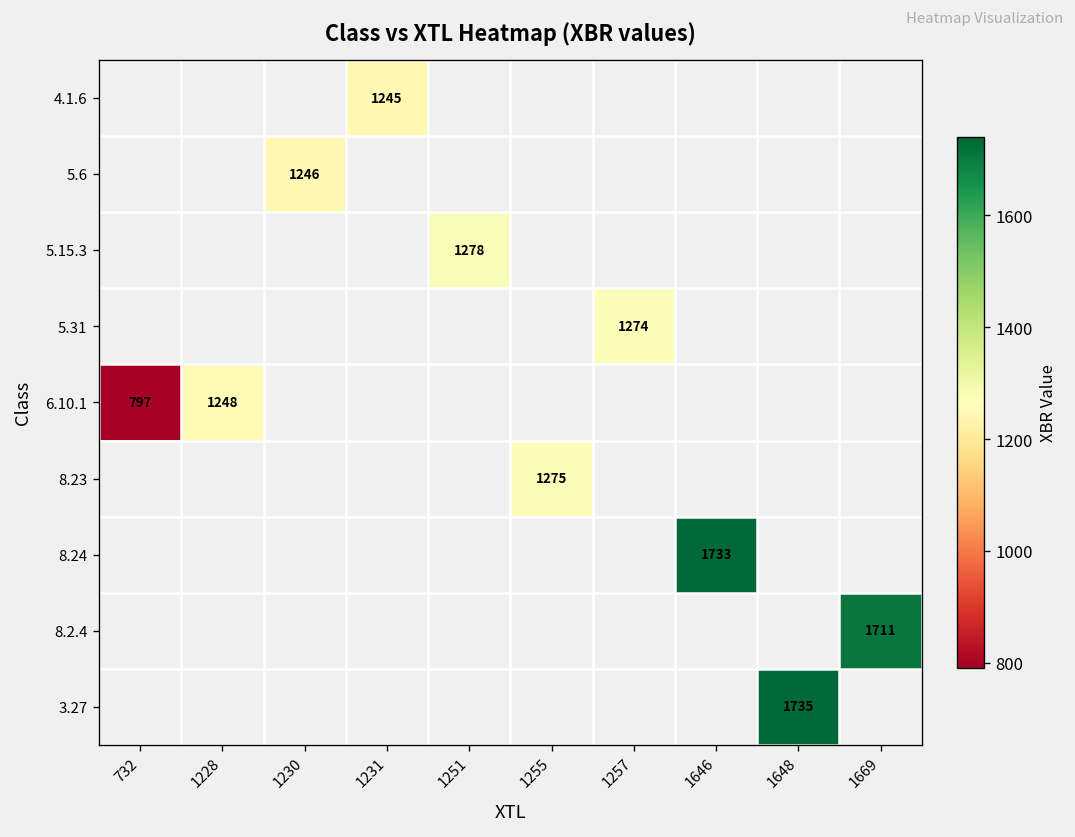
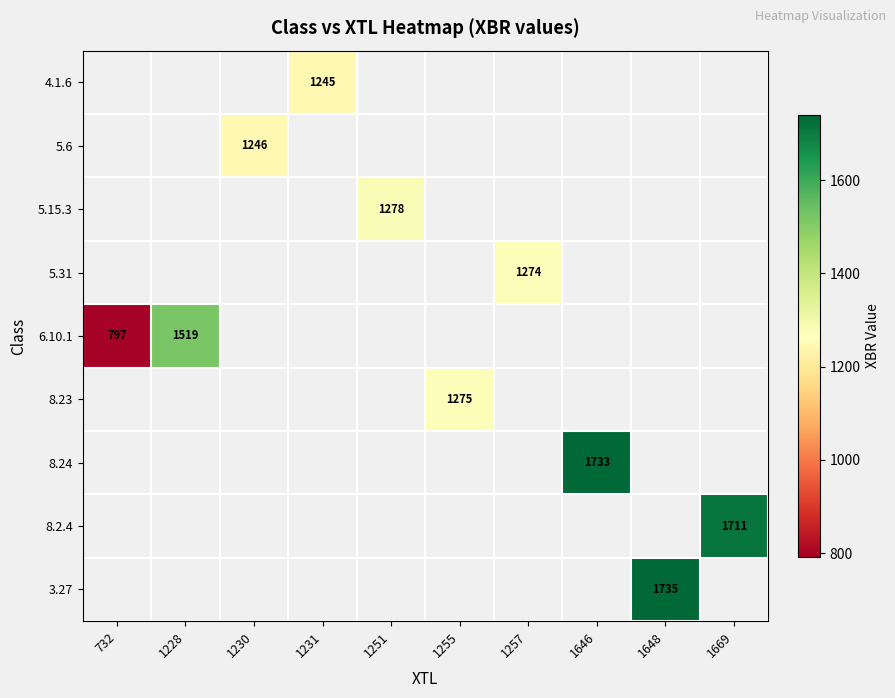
6.10.1, 1228: 1248 -> 1519
